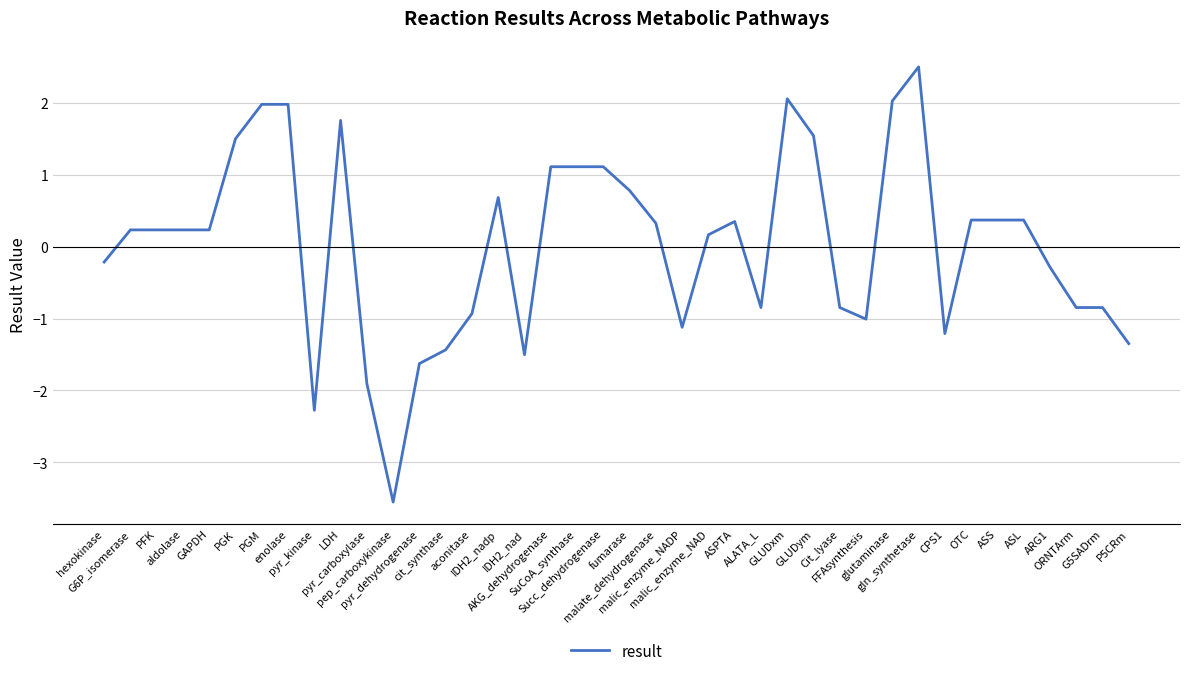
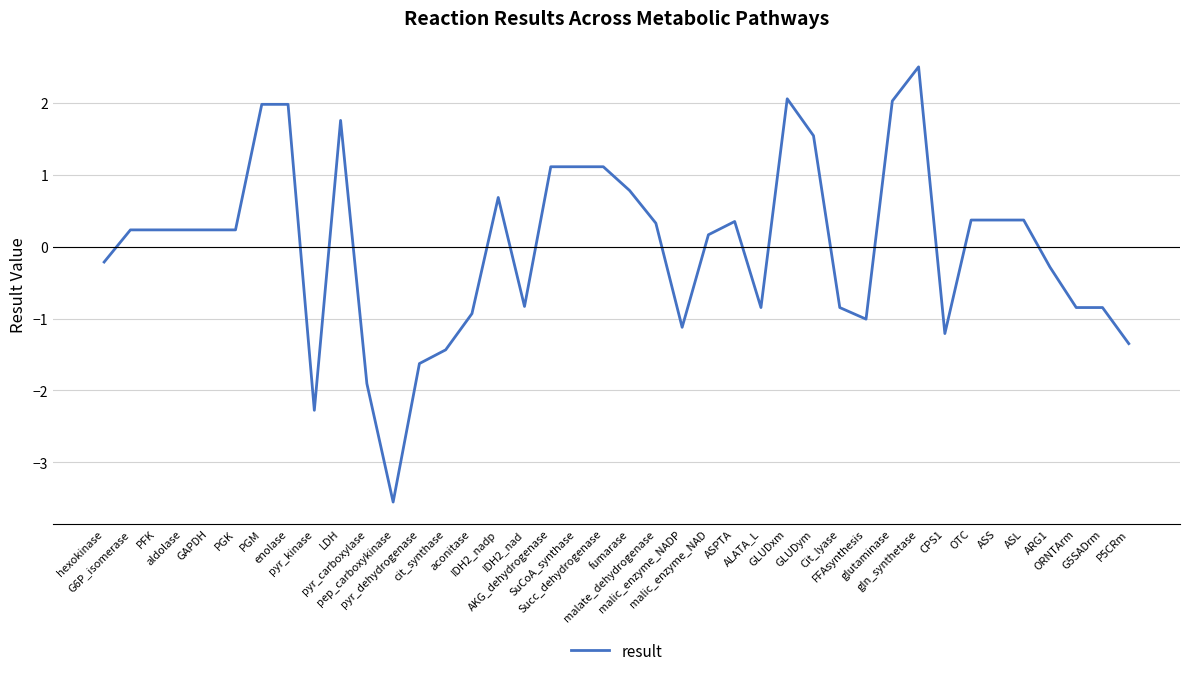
PGK: 1.5 -> 0.2
IDH2_nad: -1.5 -> -0.8
